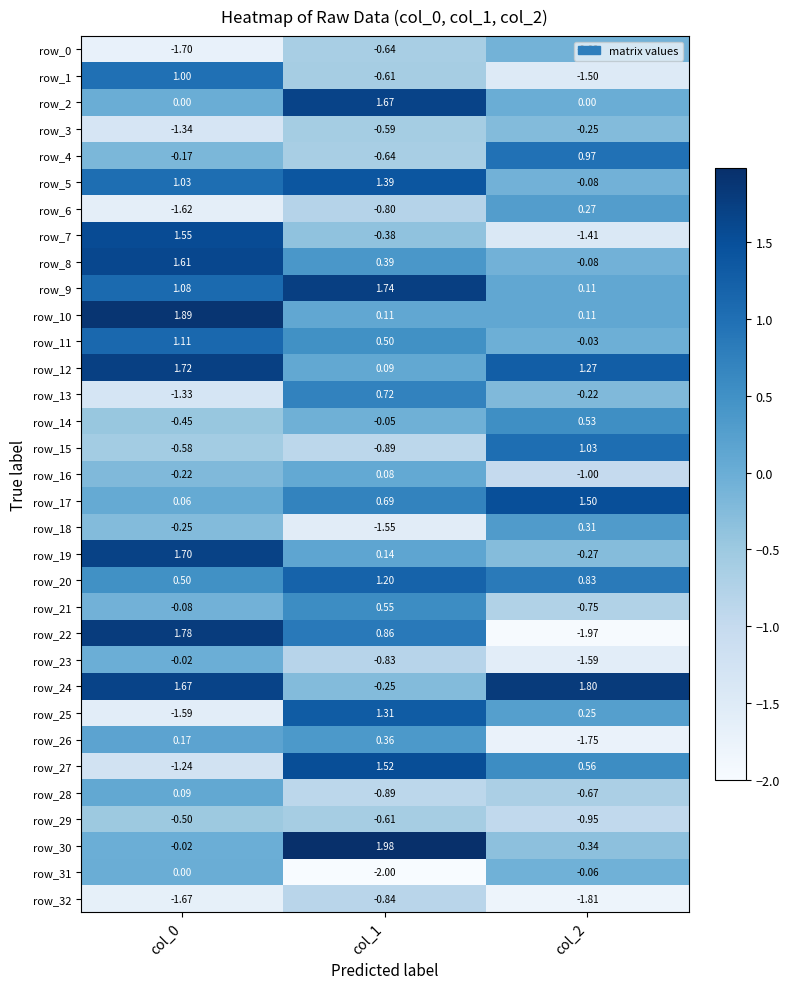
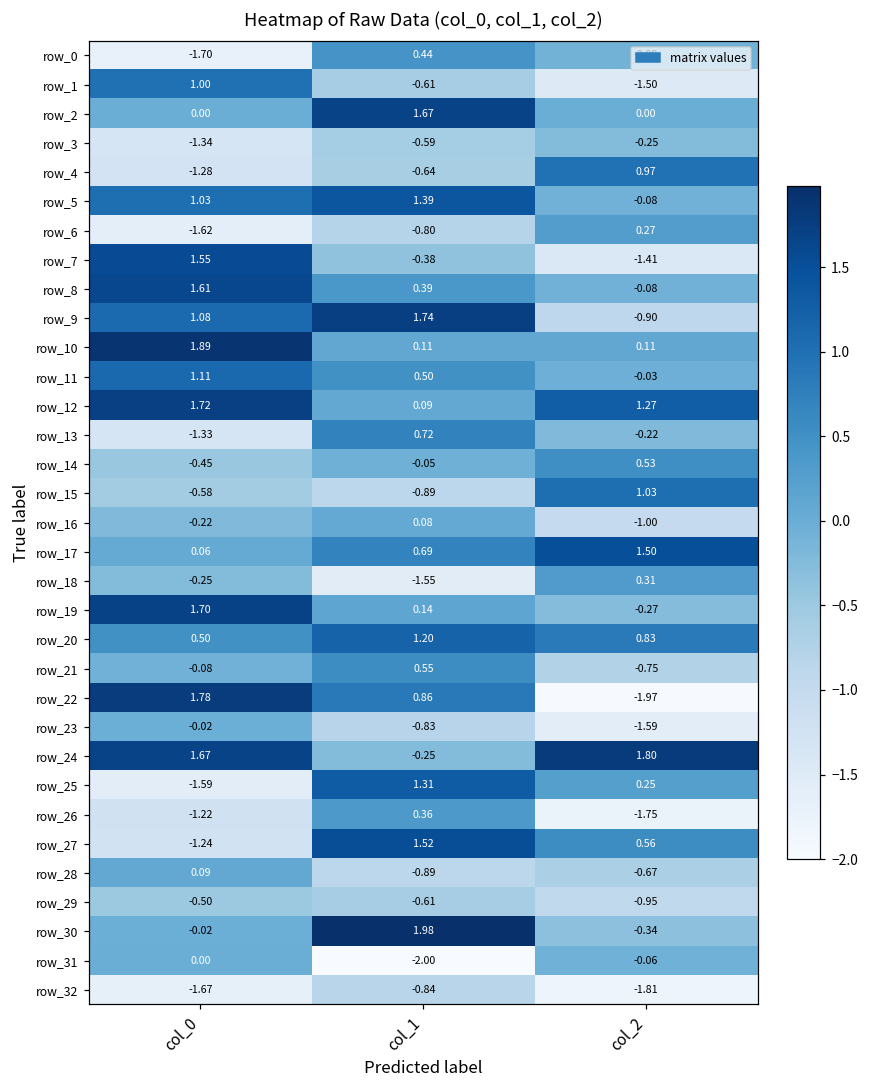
row_0, col_1: -0.64 -> 0.44
row_4, col_0: -0.17 -> -1.28
row_9, col_2: 0.11 -> -0.90
row_26, col_0: 0.17 -> -1.22
